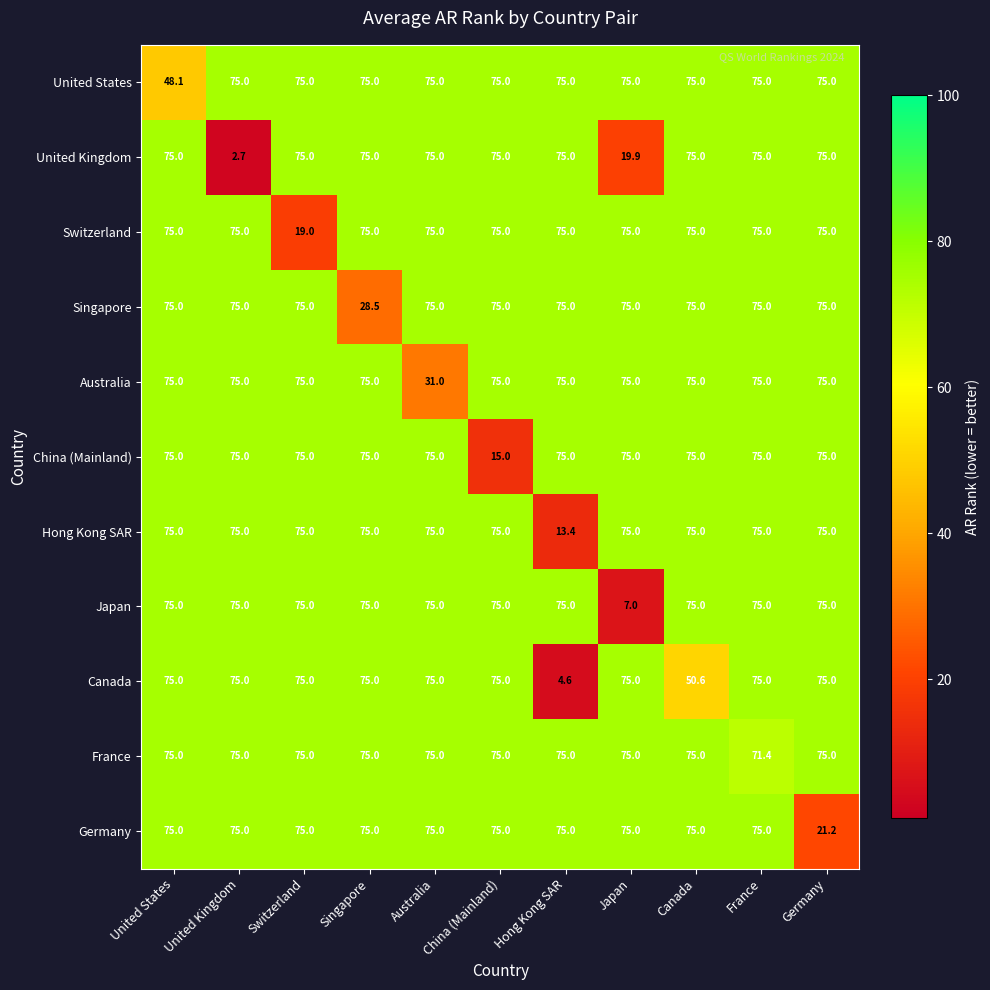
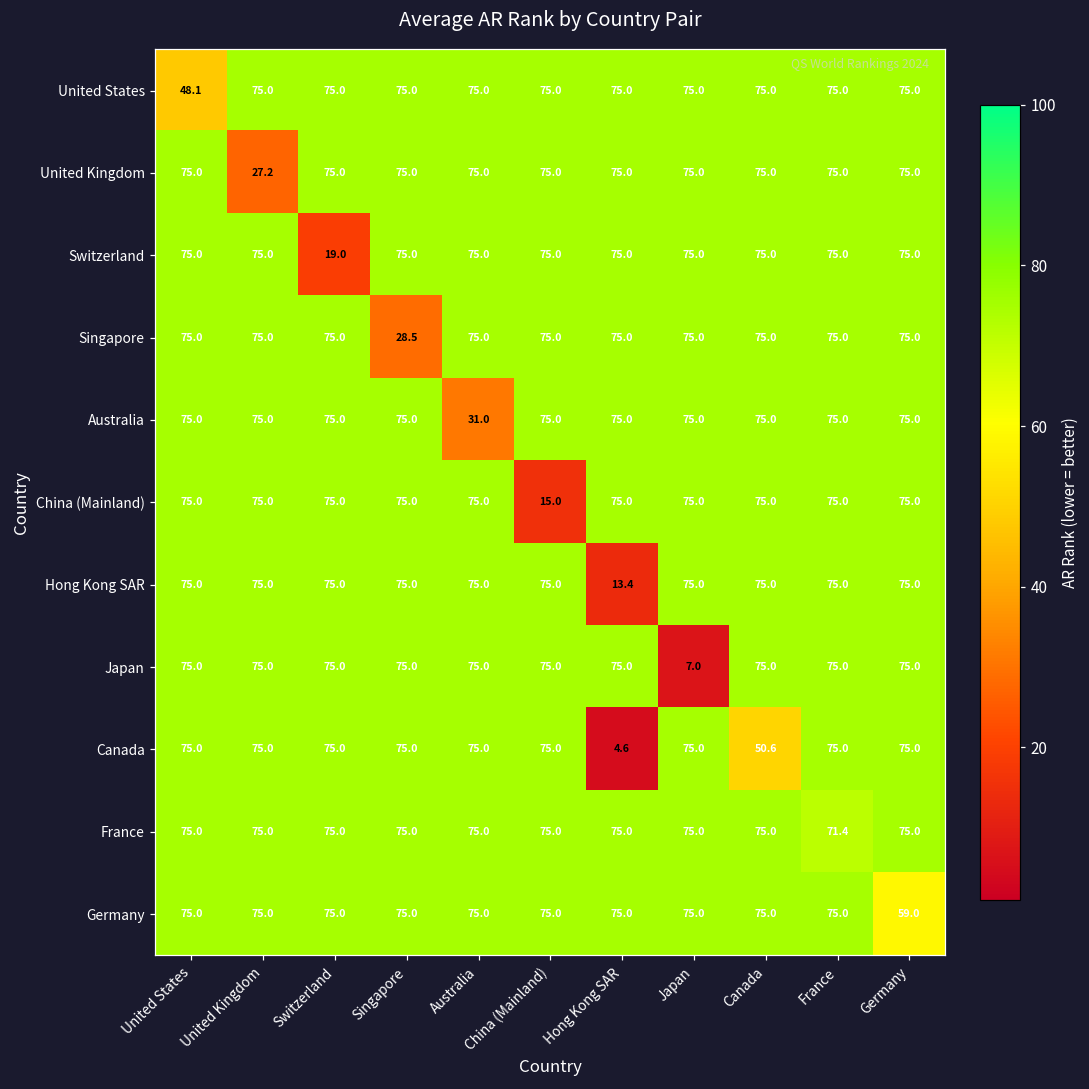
United Kingdom, United Kingdom: 2.7 -> 27.2
United Kingdom, Japan: 19.9 -> 75.0
Germany, Germany: 21.2 -> 59.0
